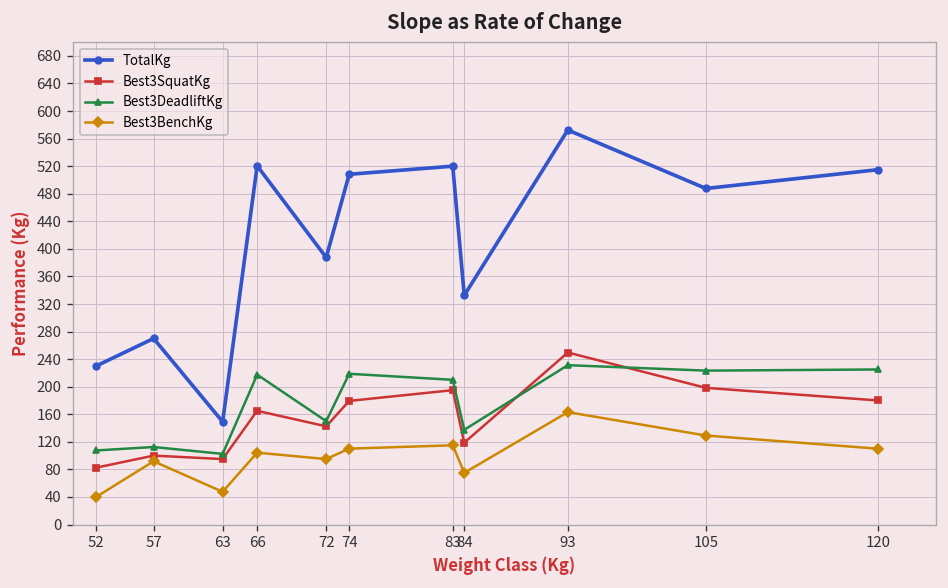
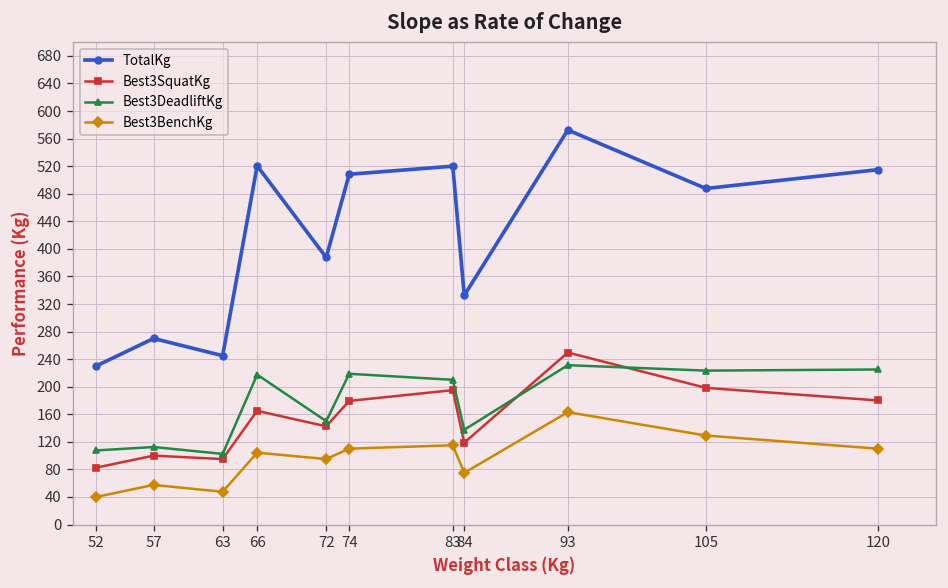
Best3BenchKg, 57: 90 -> 60
TotalKg, 63: 150 -> 250
